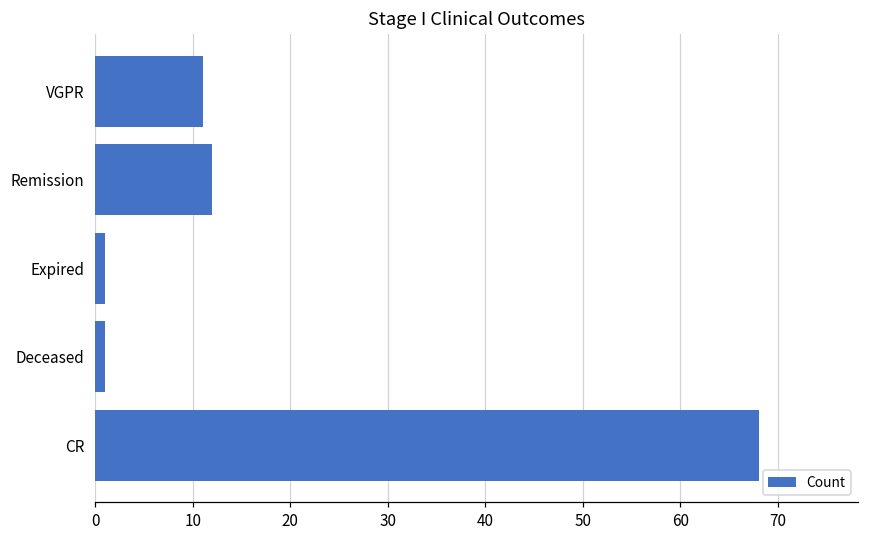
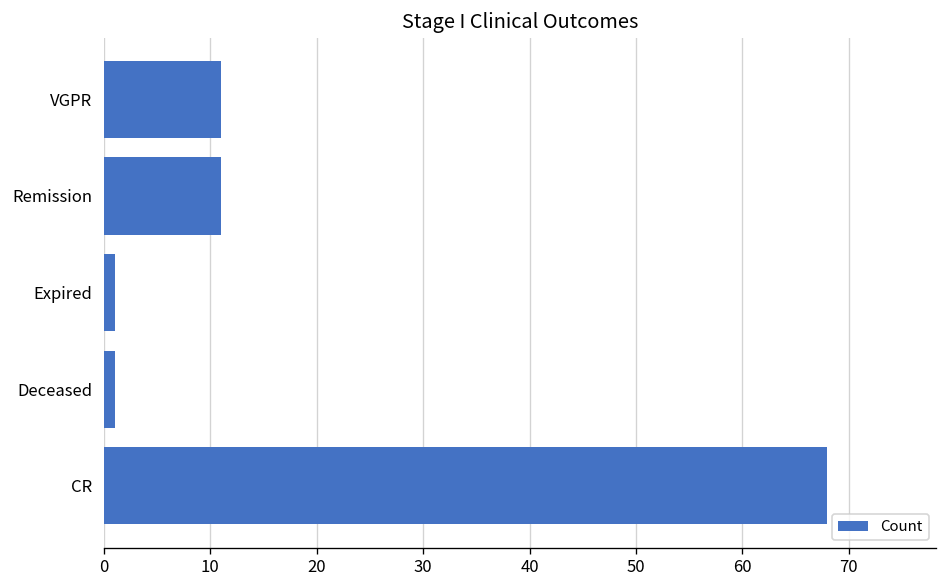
Remission: 12 -> 11
